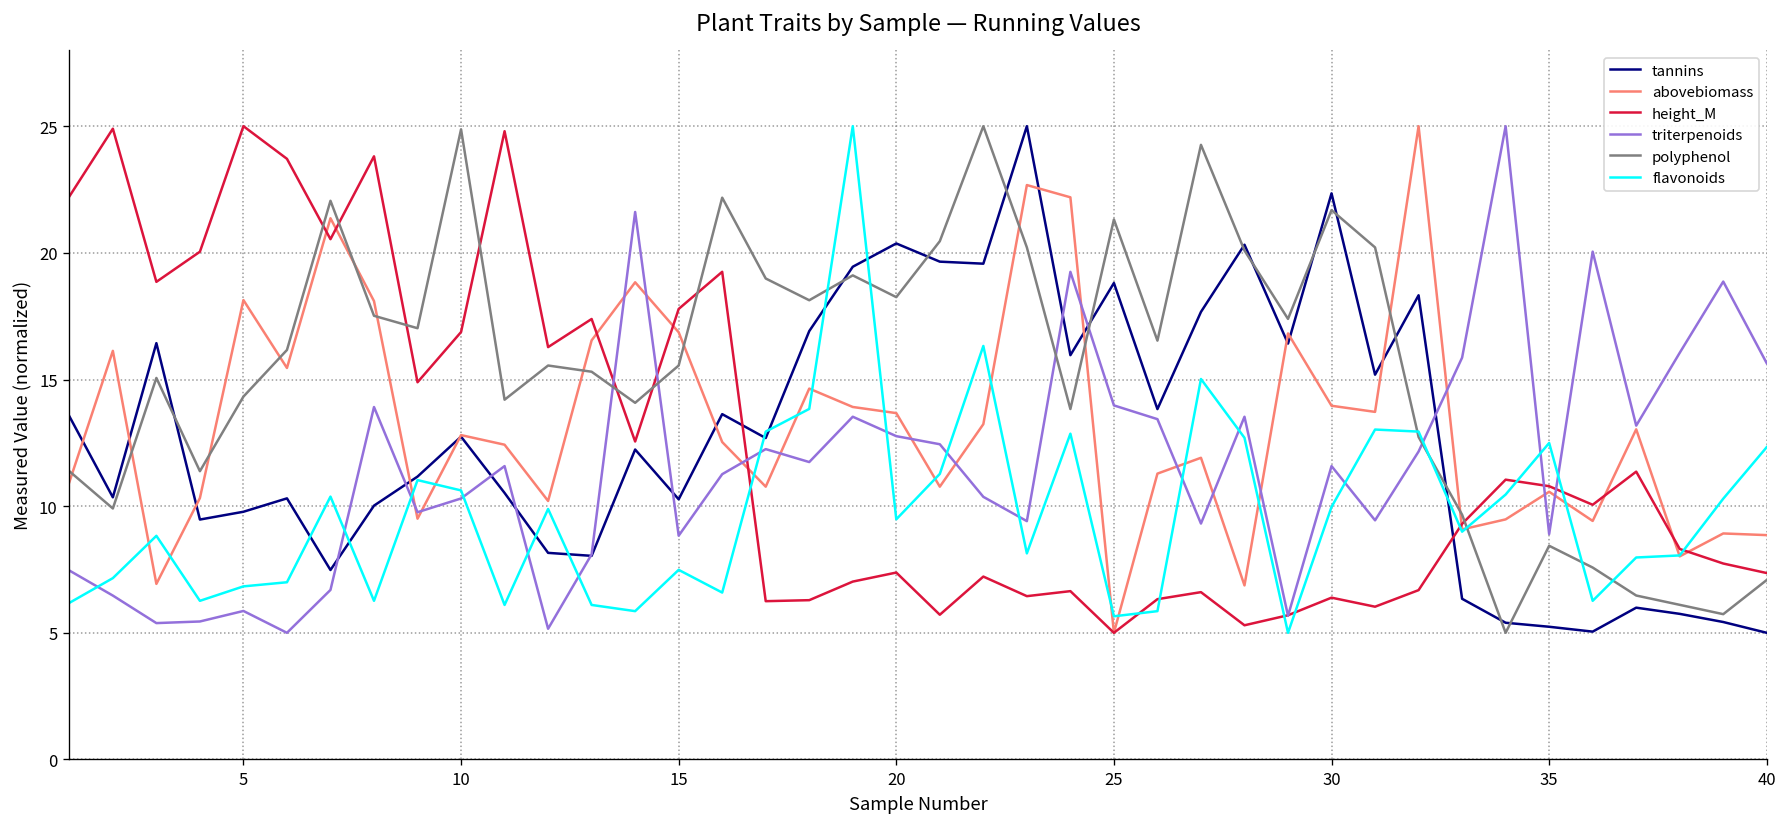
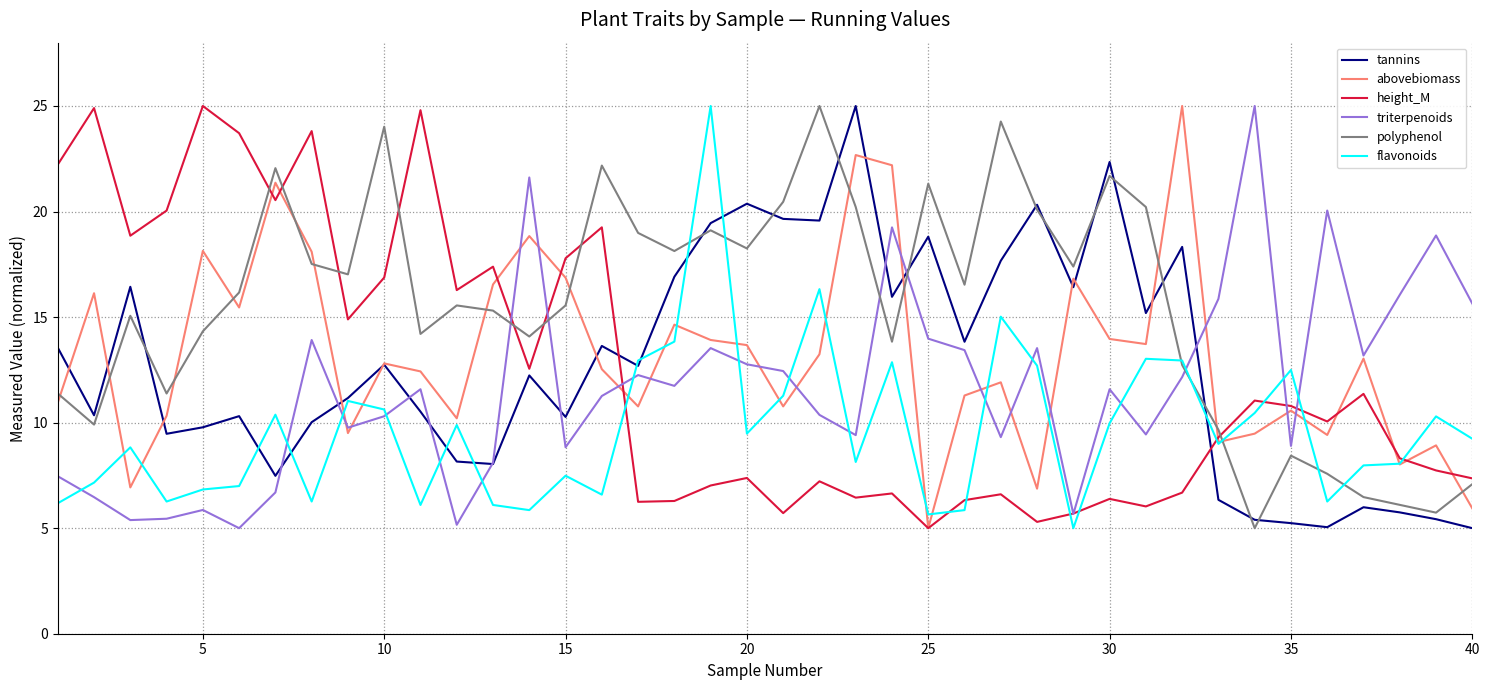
polyphenol, 10: 24.9 -> 24.0
abovebiomass, 40: 8.9 -> 5.9
flavonoids, 40: 12.3 -> 9.2
